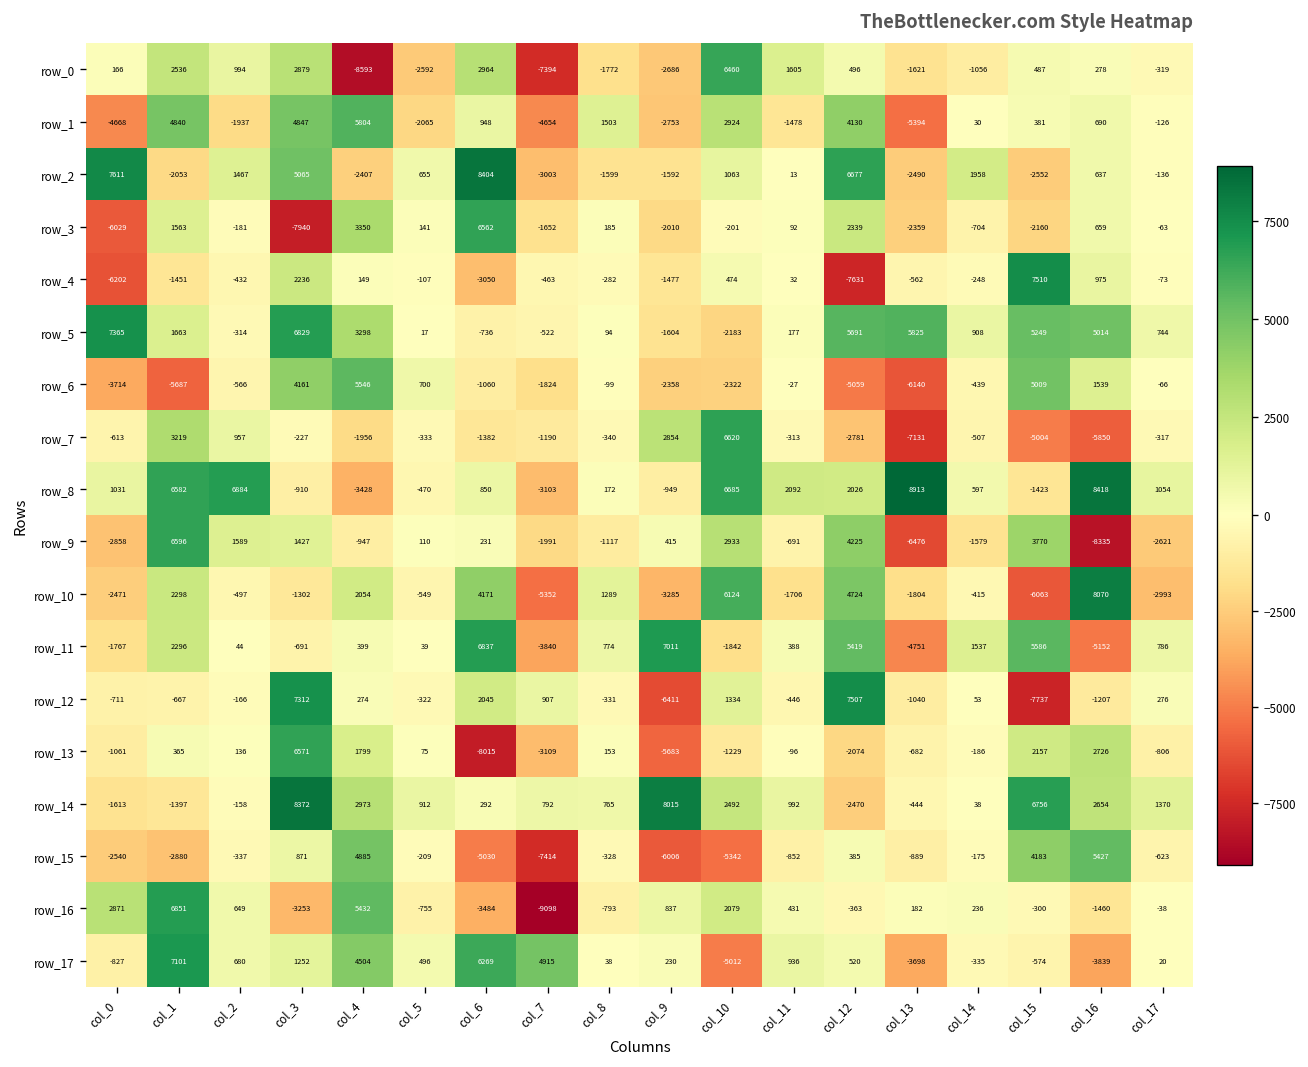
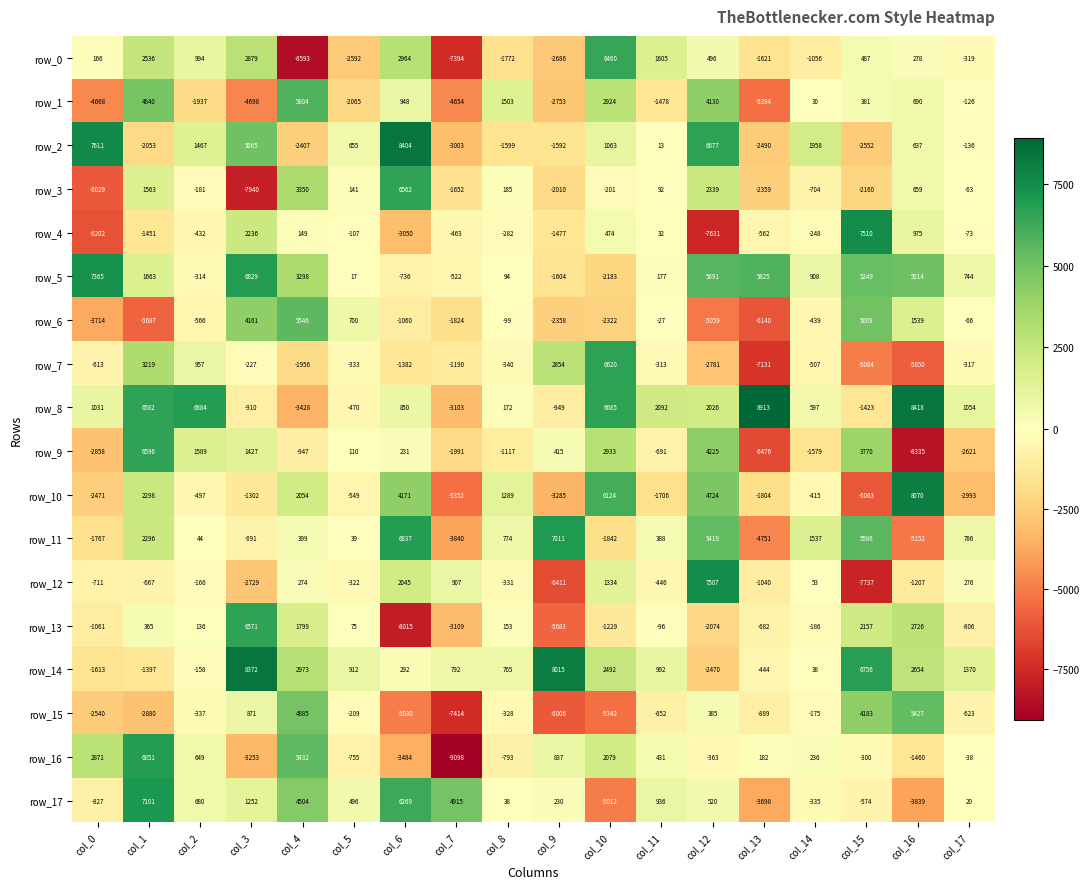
row_1, col_3: 4847 -> -4698
row_12, col_3: 7312 -> -2729
